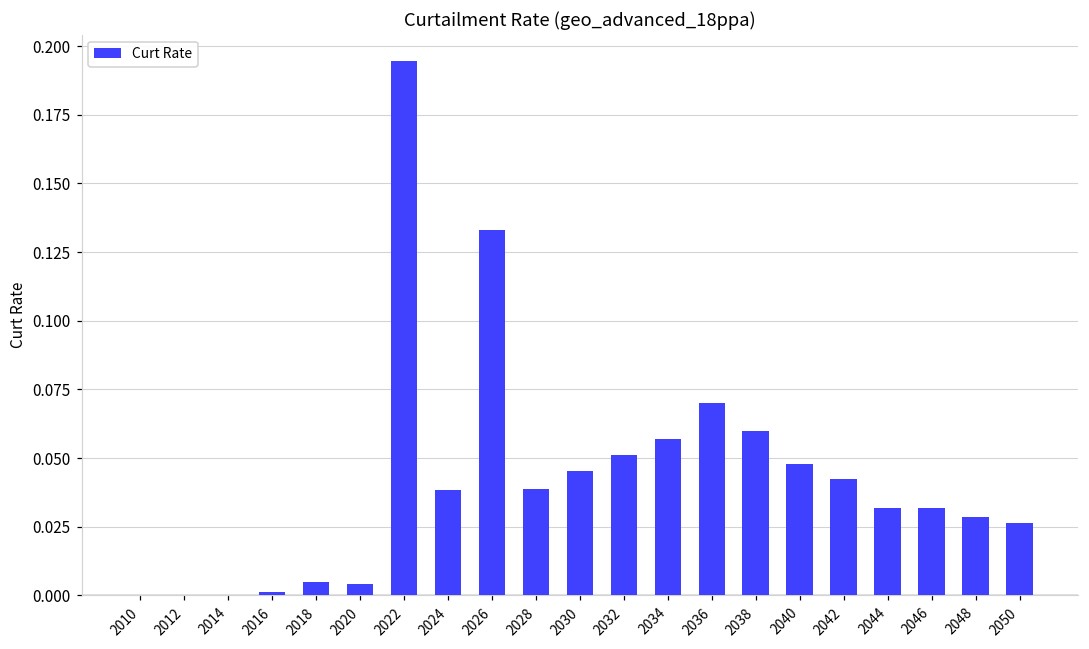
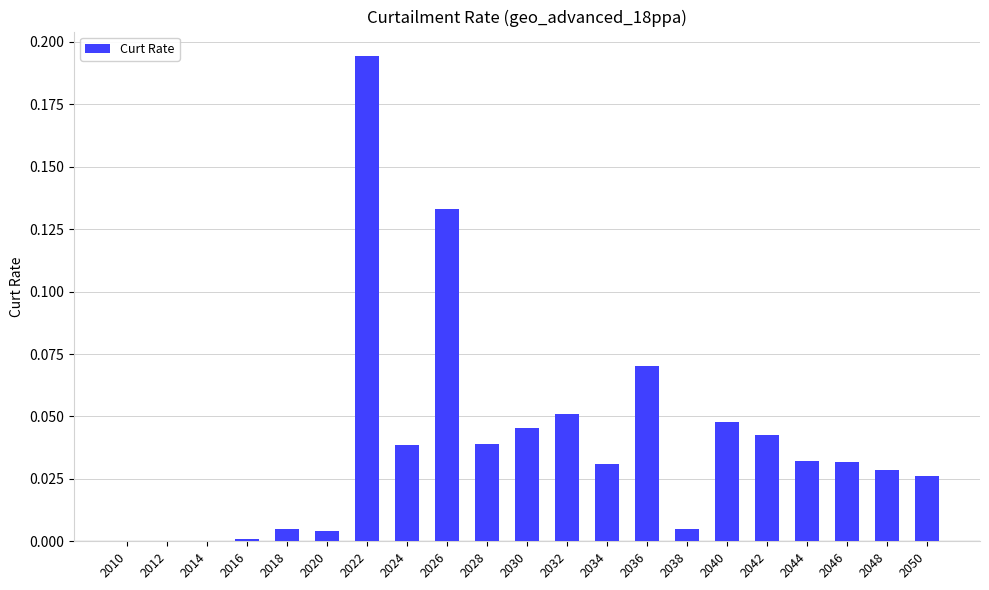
2034: 0.057 -> 0.031
2038: 0.060 -> 0.005
